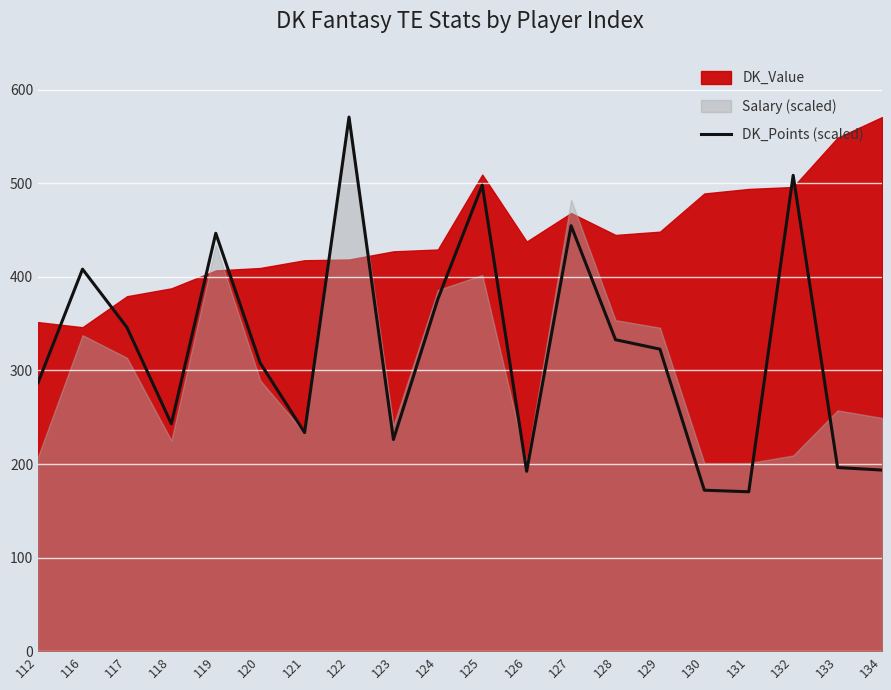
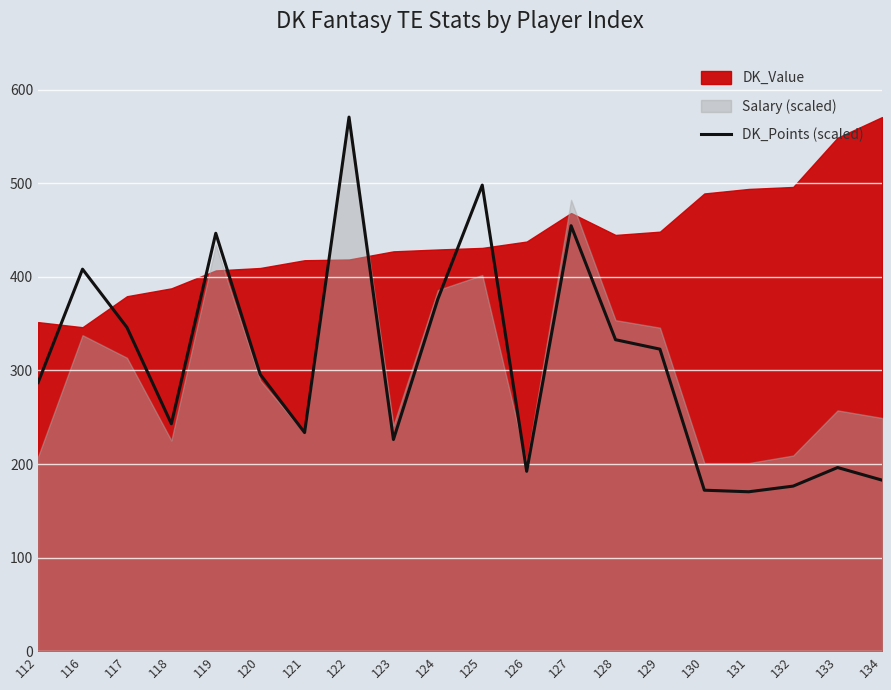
DK_Points (scaled), 120: 310 -> 300
DK_Value, 125: 510 -> 430
DK_Points (scaled), 132: 510 -> 180
DK_Points (scaled), 134: 190 -> 180
